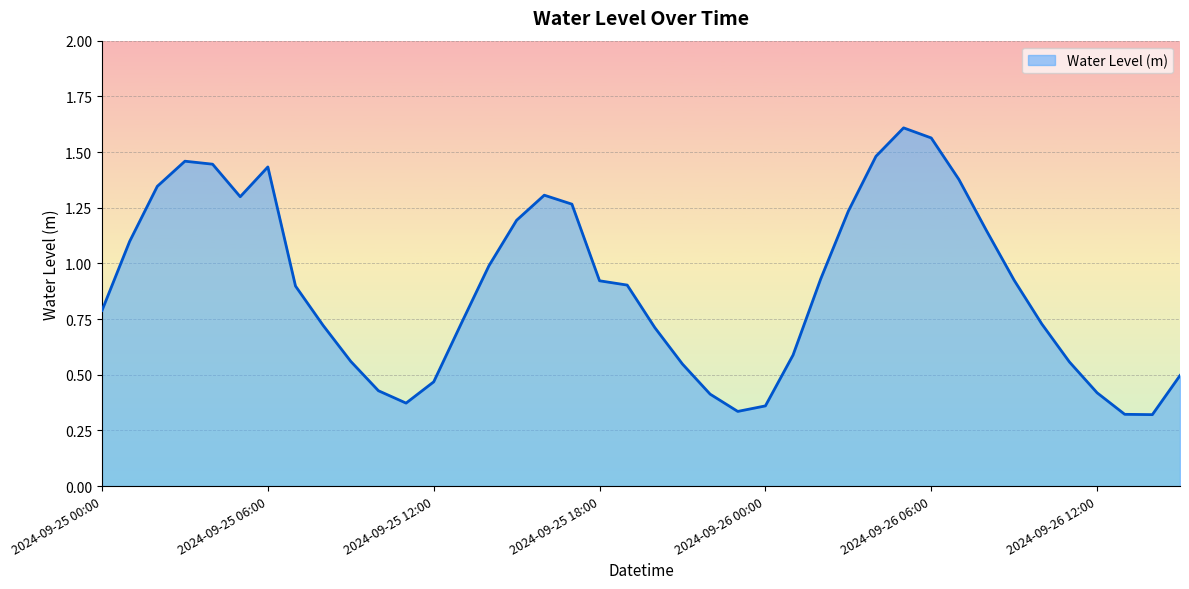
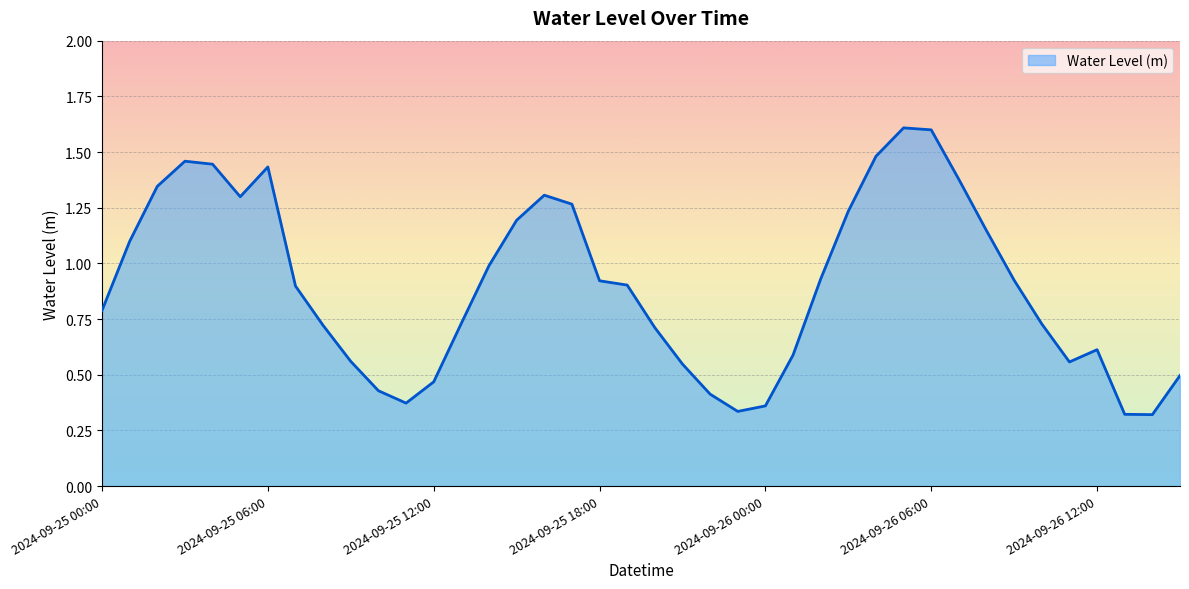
2024-09-26 06:00: 1.56 -> 1.60
2024-09-26 12:00: 0.42 -> 0.61
